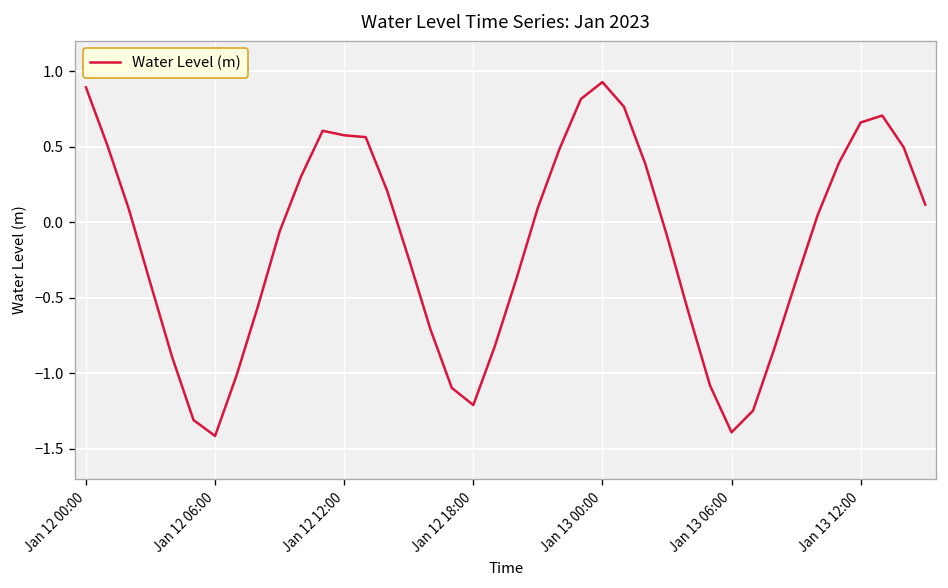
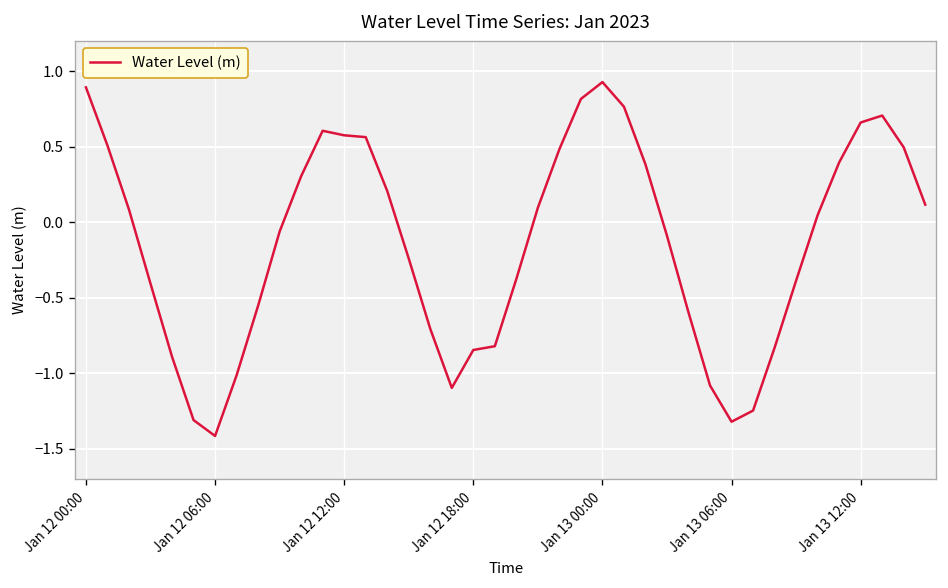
Jan 12 18:00: -1.21 -> -0.85
Jan 13 06:00: -1.39 -> -1.32
